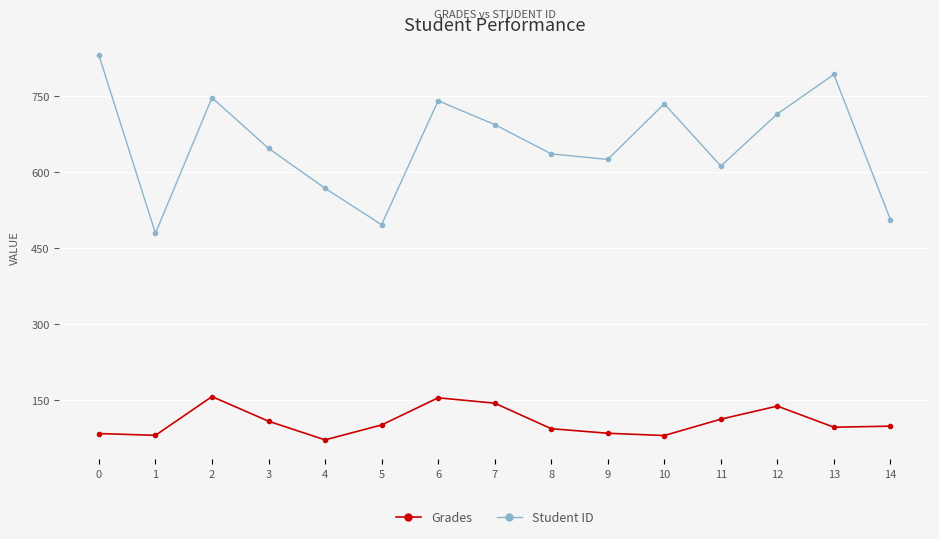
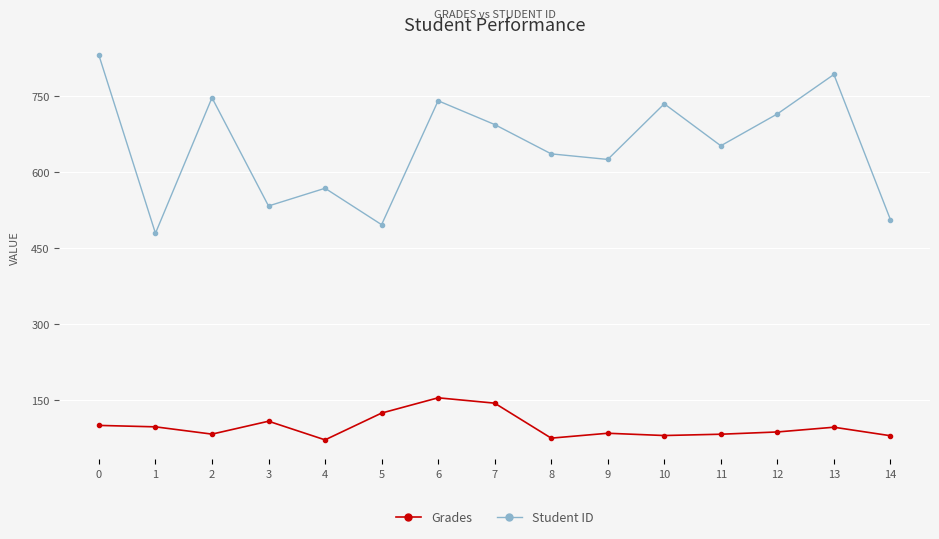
Grades, 0: 80 -> 100
Grades, 1: 80 -> 100
Grades, 2: 160 -> 80
Student ID, 3: 650 -> 530
Grades, 5: 100 -> 120
Grades, 8: 90 -> 70
Grades, 11: 110 -> 80
Student ID, 11: 610 -> 650
Grades, 12: 140 -> 90
Grades, 14: 100 -> 80
